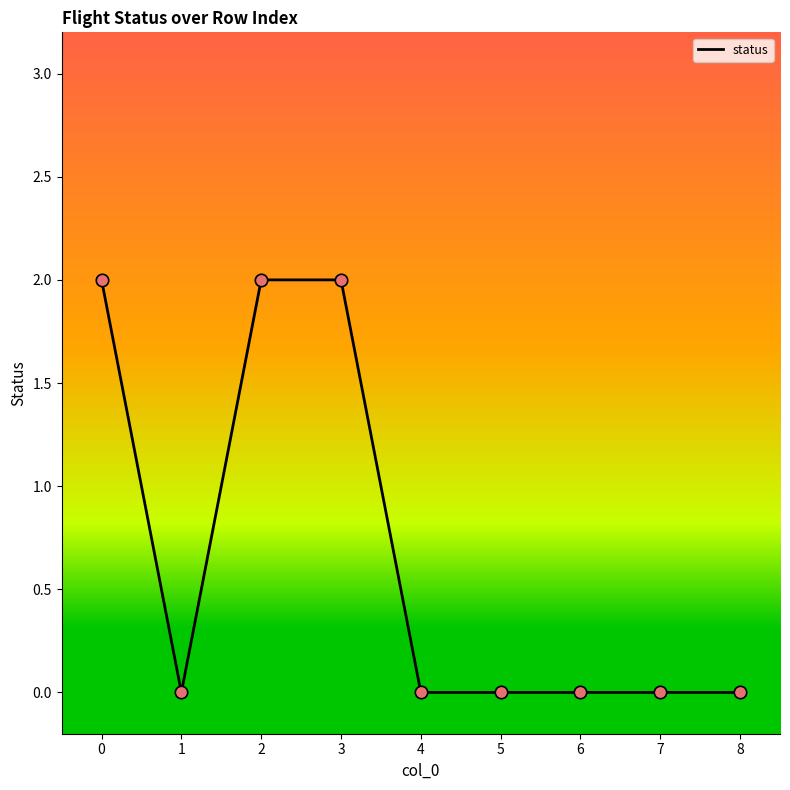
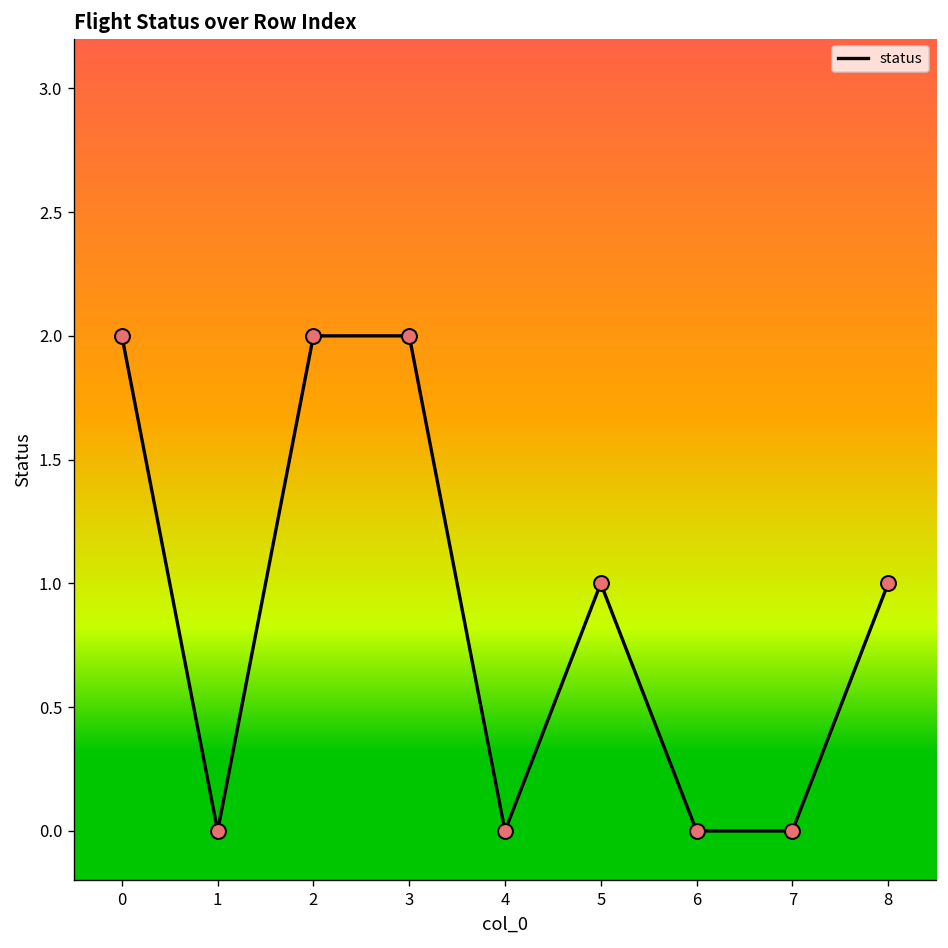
5: 0 -> 1
8: 0 -> 1
